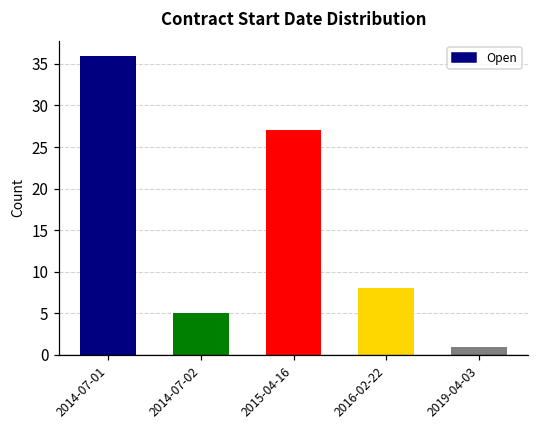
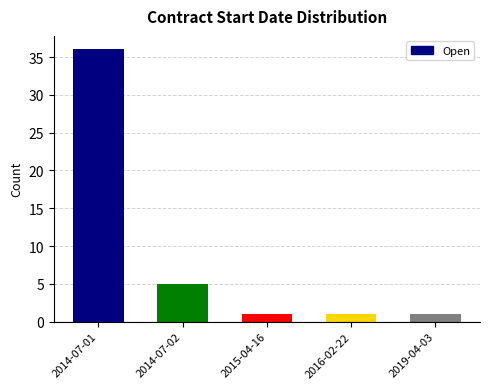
2015-04-16: 27 -> 1
2016-02-22: 8 -> 1
